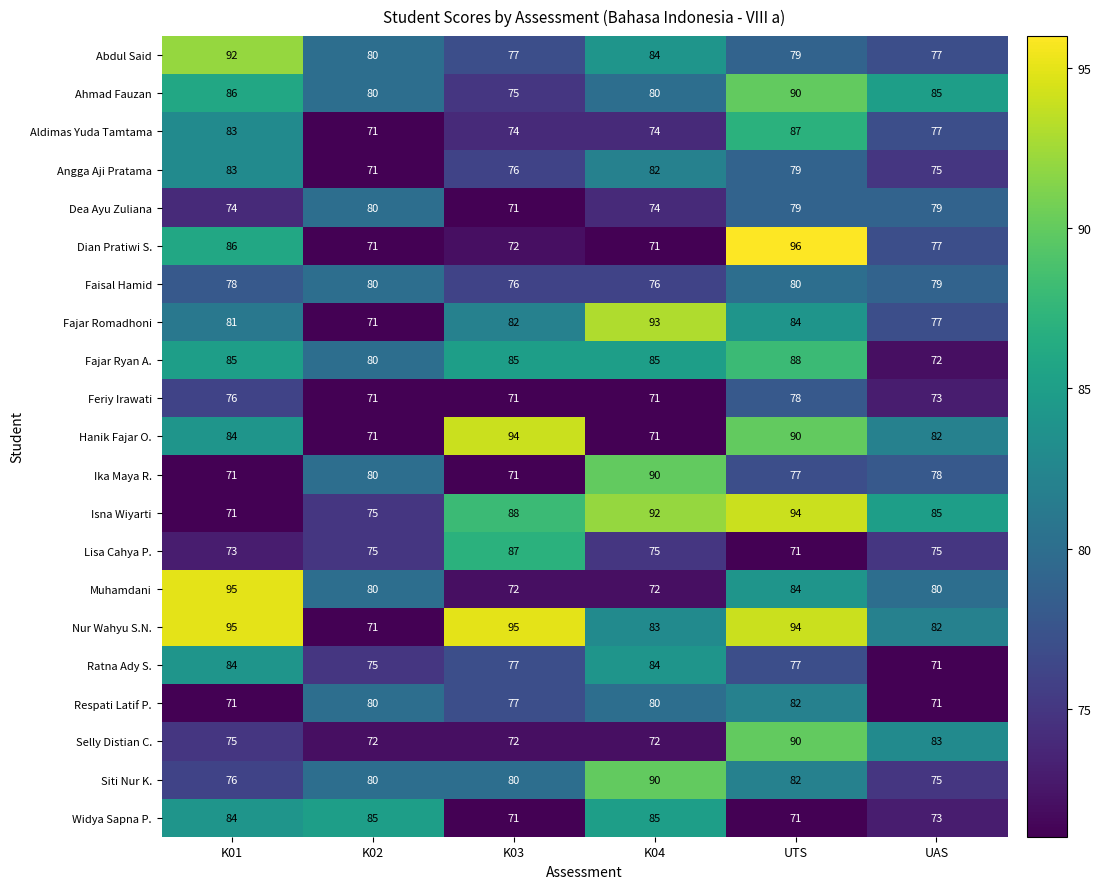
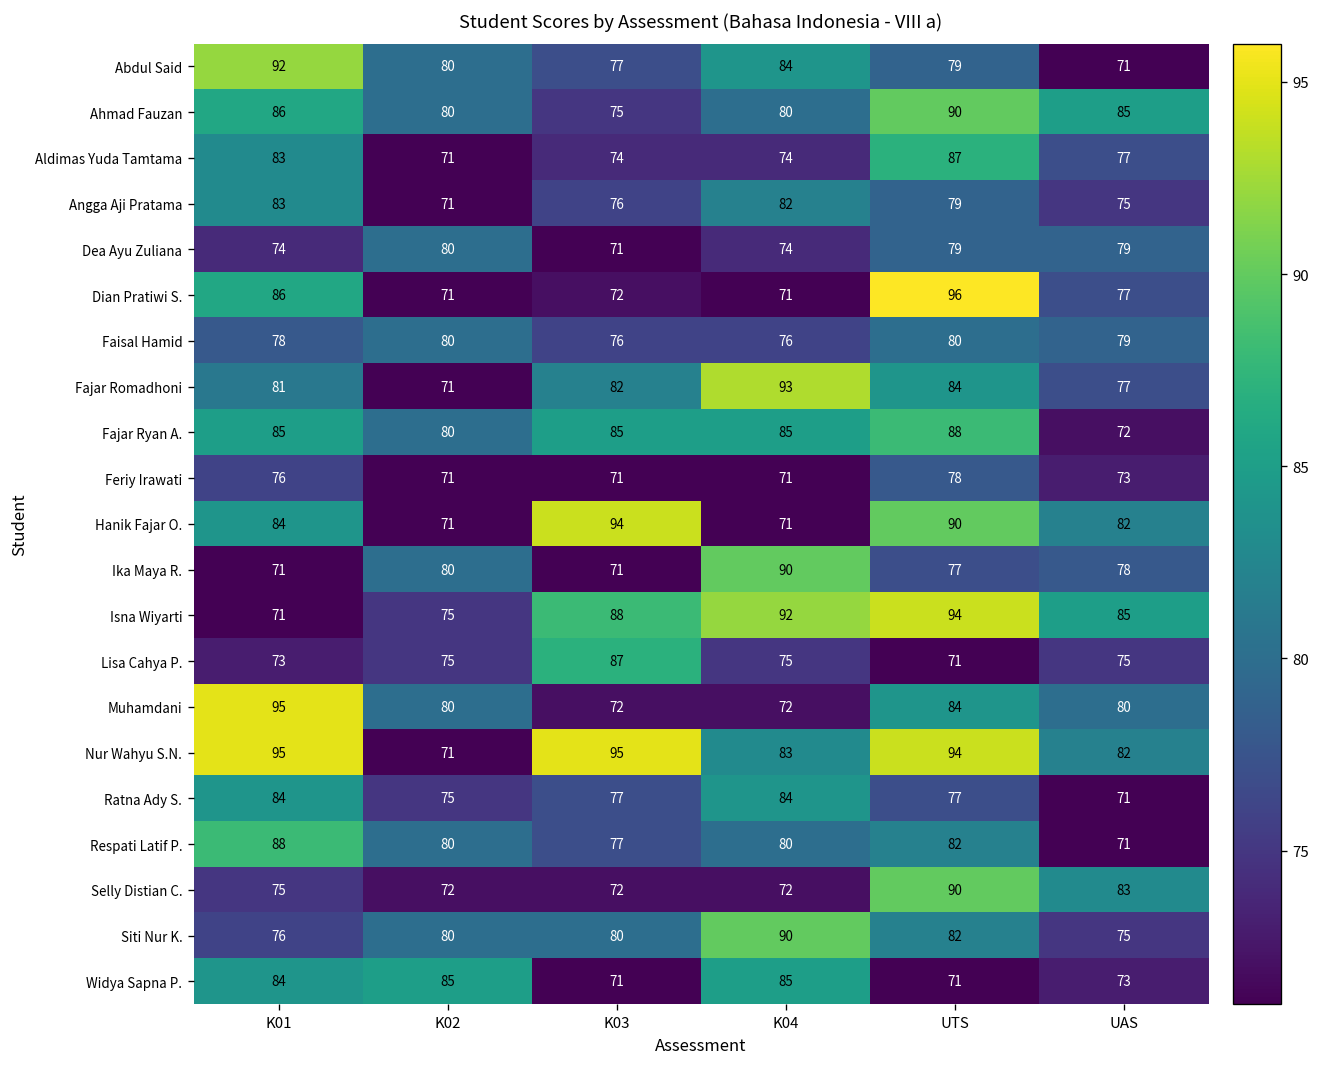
Abdul Said, UAS: 77 -> 71
Respati Latif P., K01: 71 -> 88
